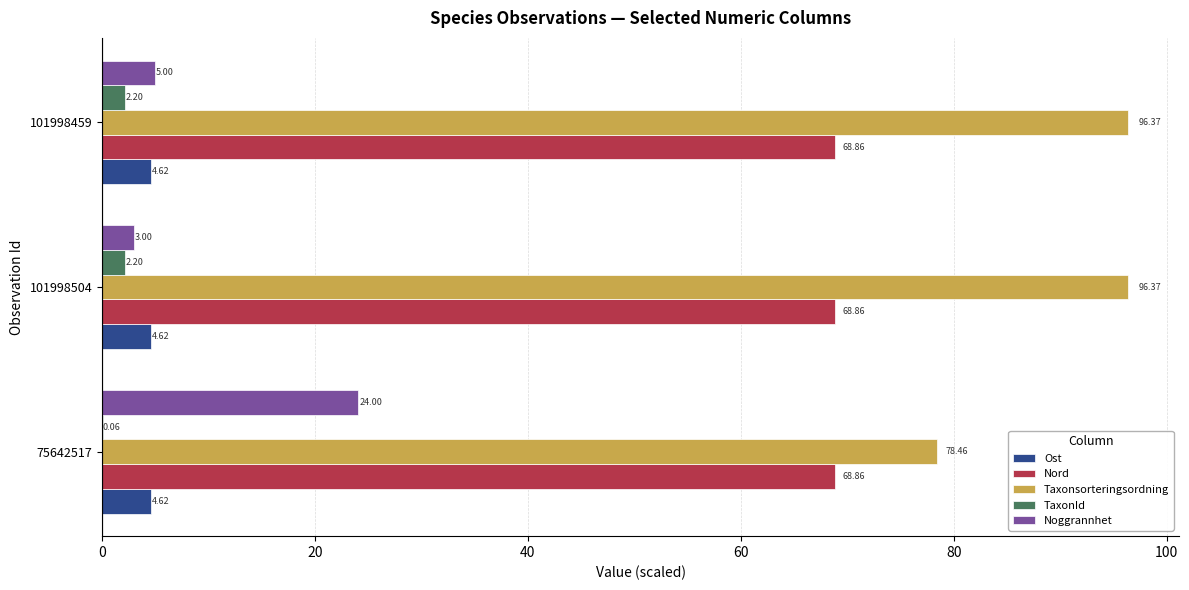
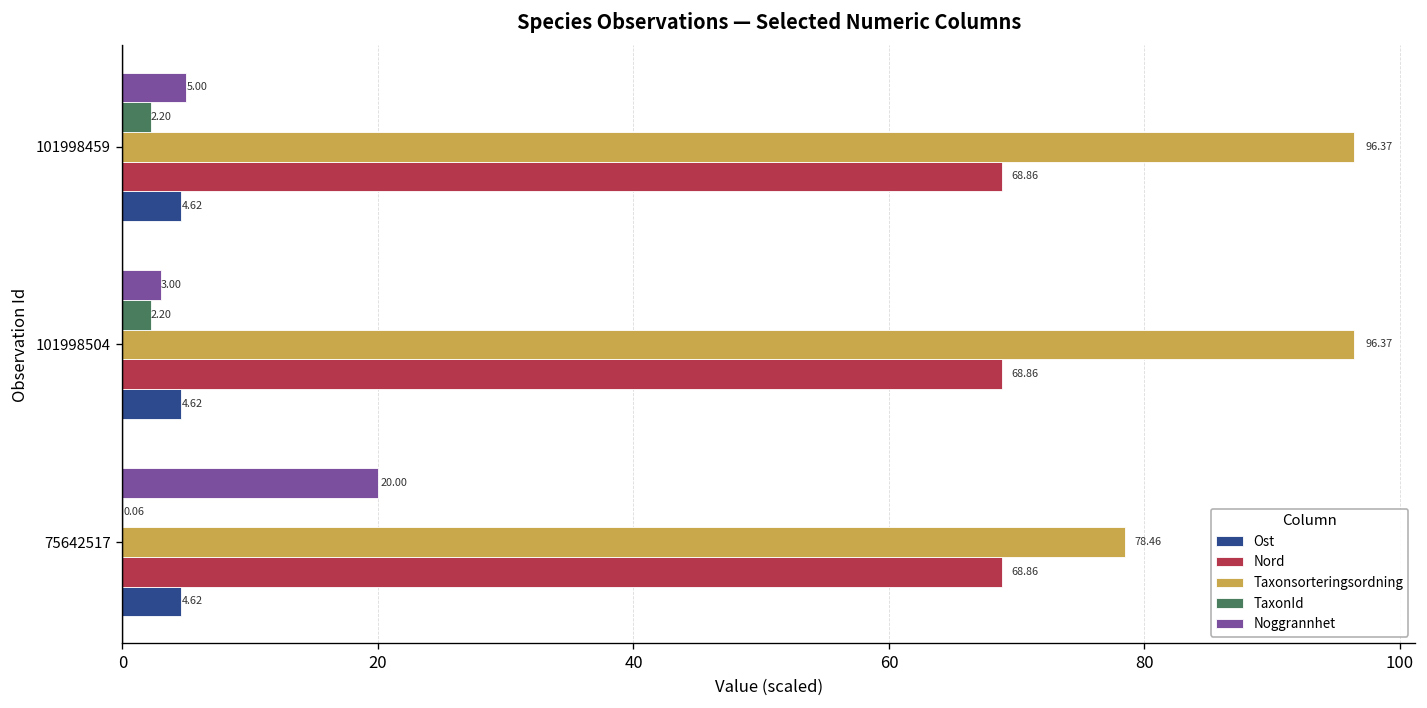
Noggrannhet, 75642517: 24.00 -> 20.00
